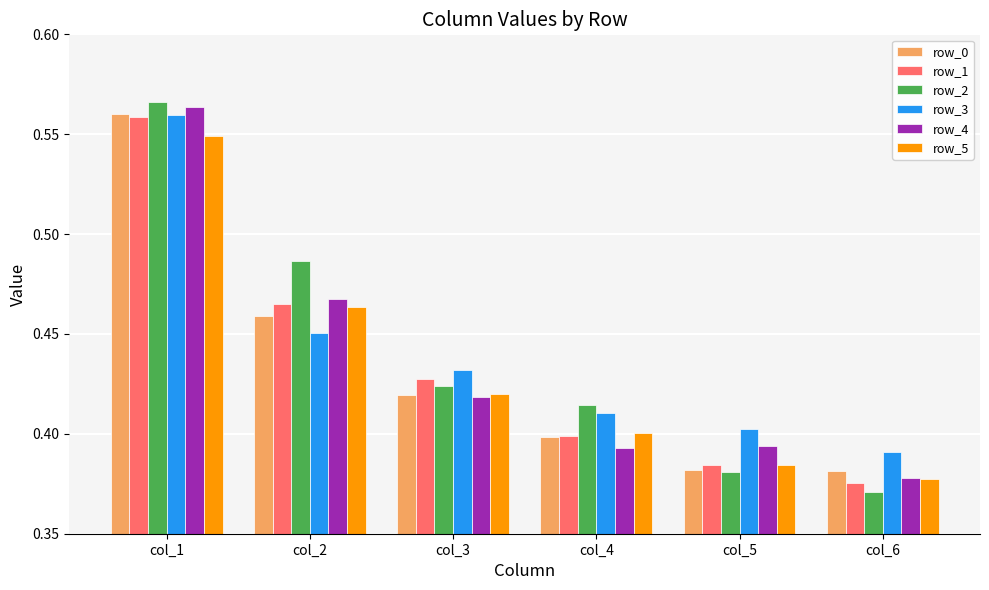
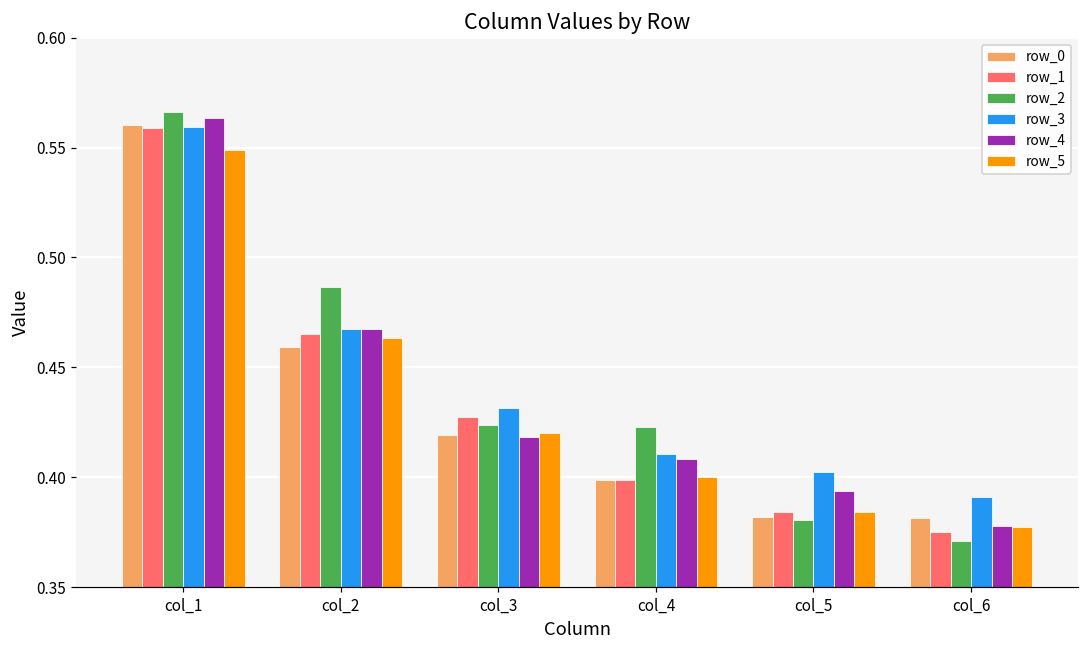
row_3, col_2: 0.450 -> 0.468
row_2, col_4: 0.414 -> 0.423
row_4, col_4: 0.393 -> 0.408
